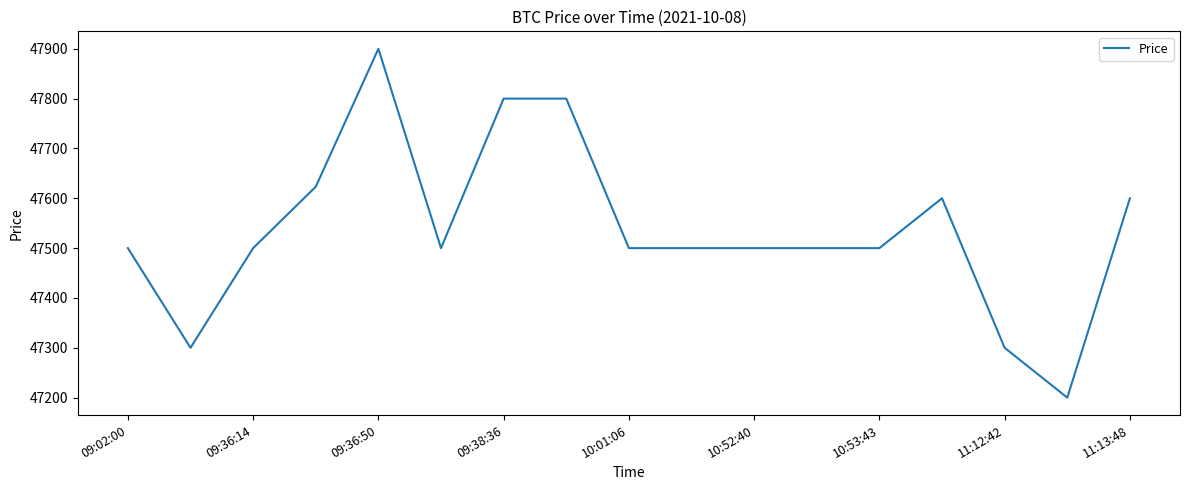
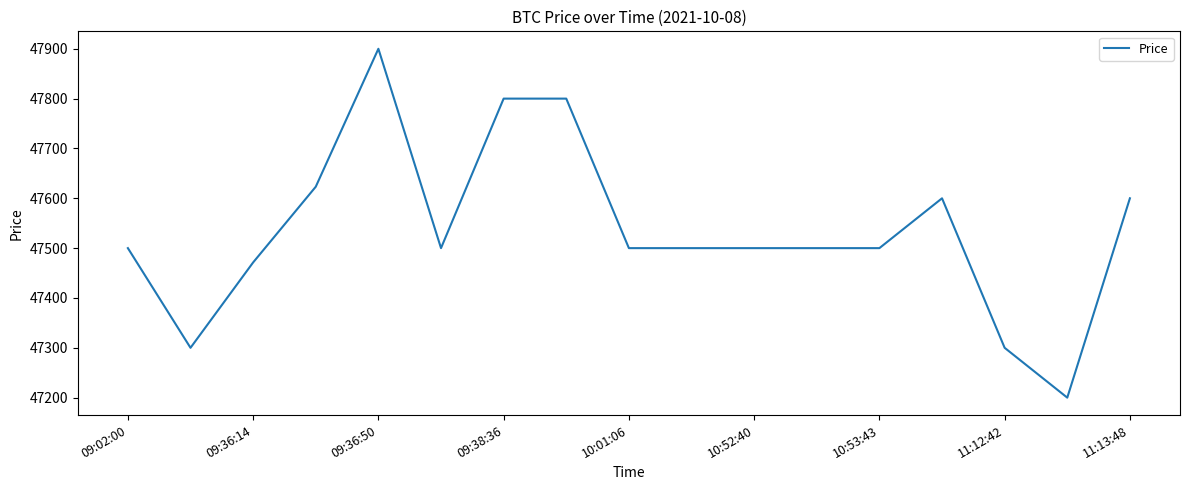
09:36:14: 47500 -> 47470
